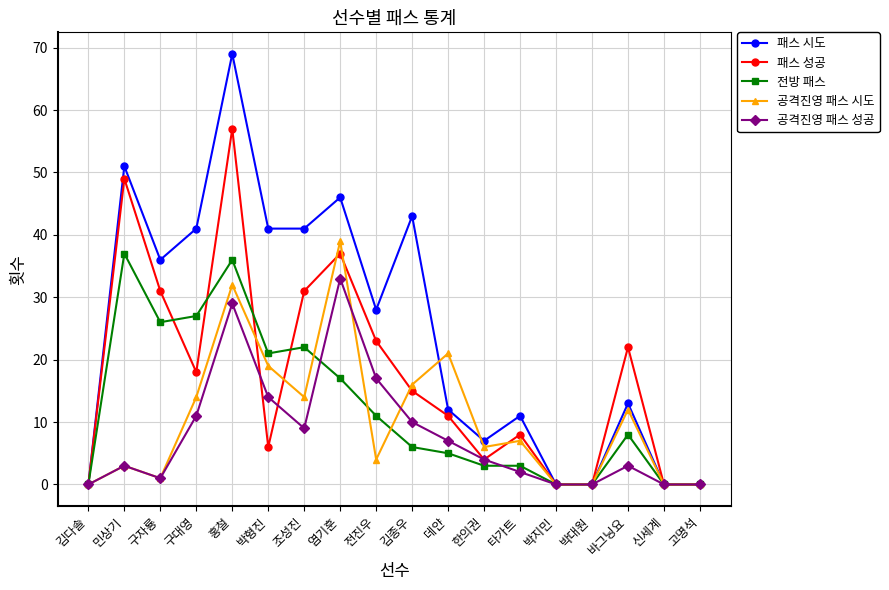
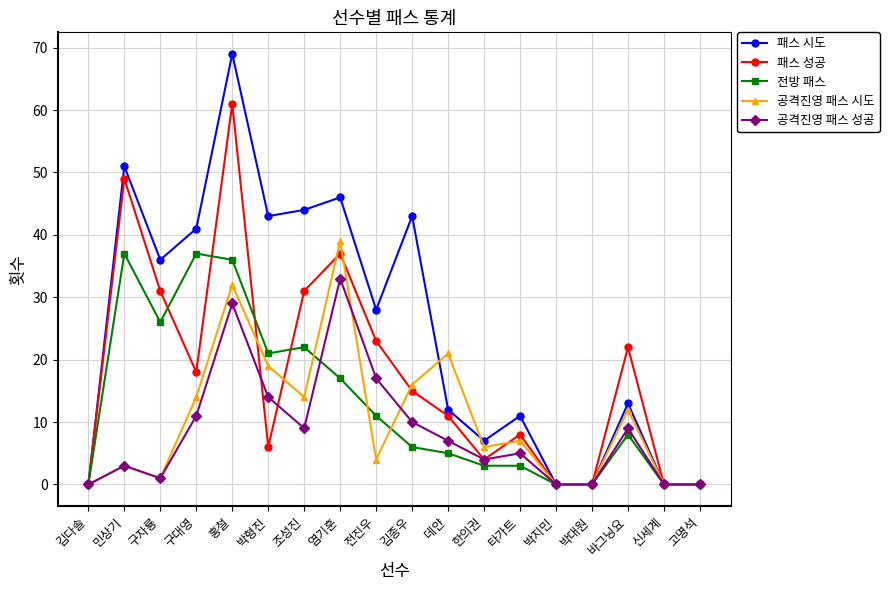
전방 패스, 구대영: 27 -> 37
패스 성공, 홍철: 57 -> 61
패스 시도, 박형진: 41 -> 43
패스 시도, 조성진: 41 -> 44
공격진영 패스 성공, 타가트: 2 -> 5
공격진영 패스 성공, 바그닝요: 3 -> 9
